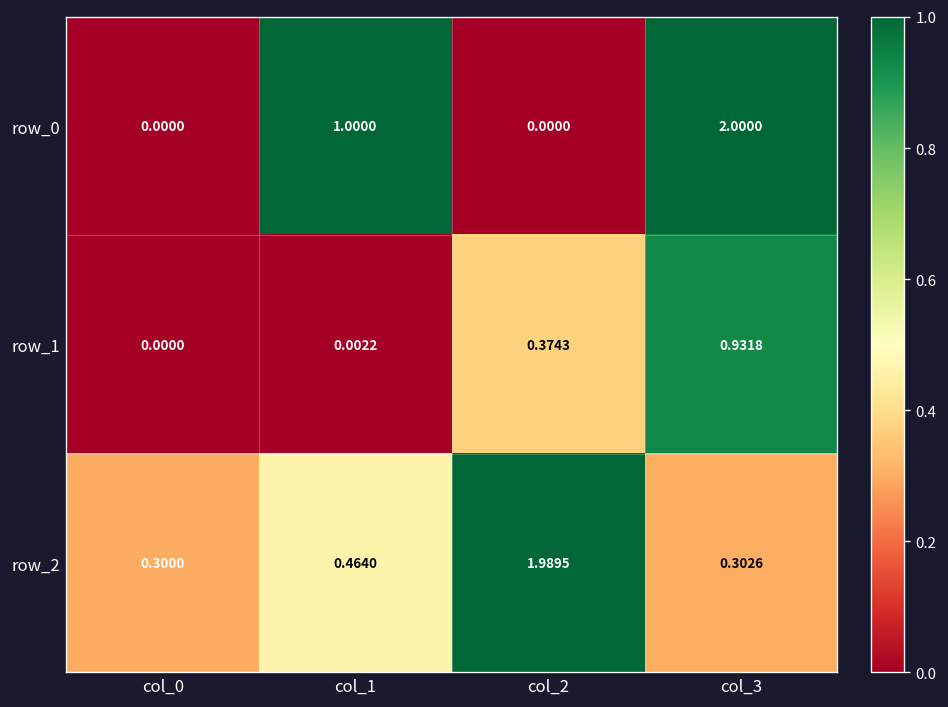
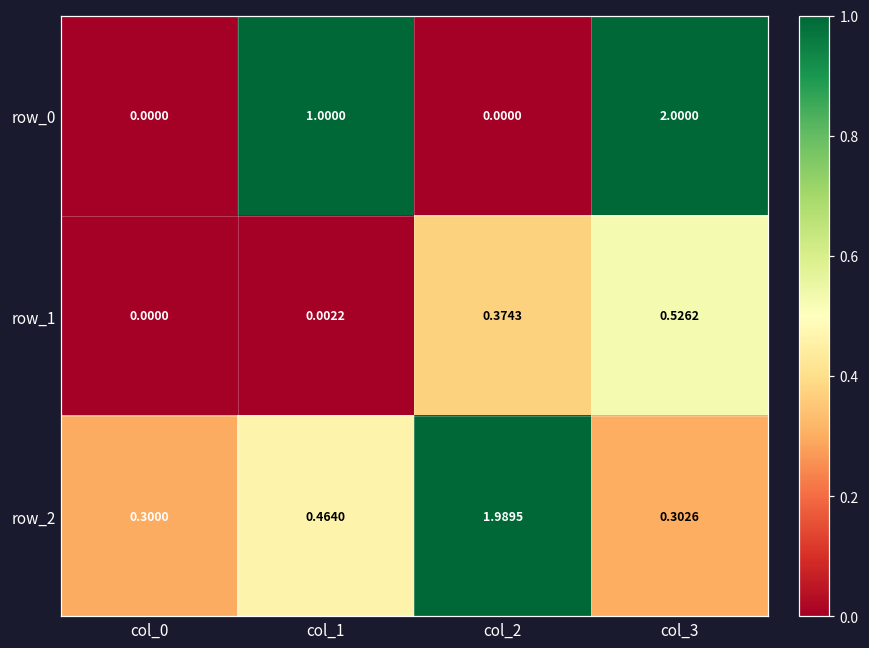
row_1, col_3: 0.9318 -> 0.5262
